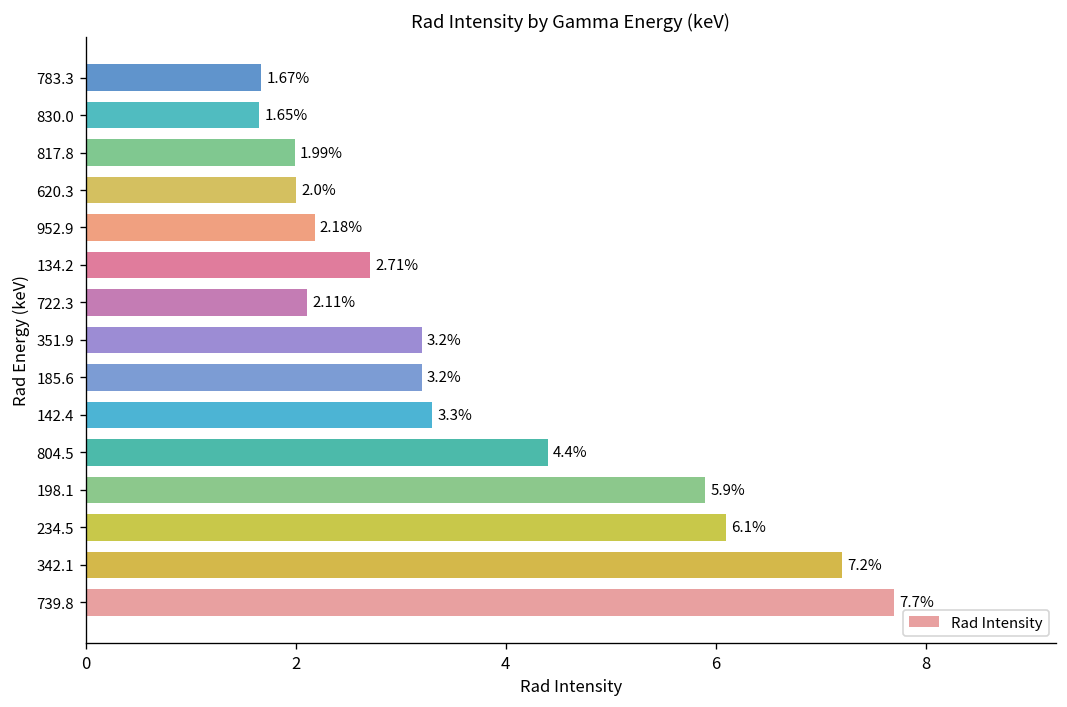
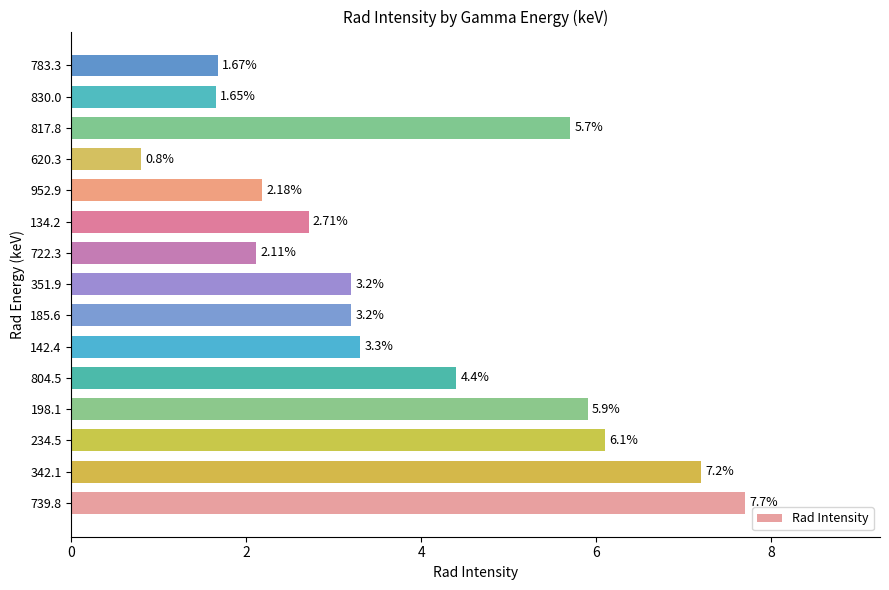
817.8: 1.99% -> 5.7%
620.3: 2.0% -> 0.8%
